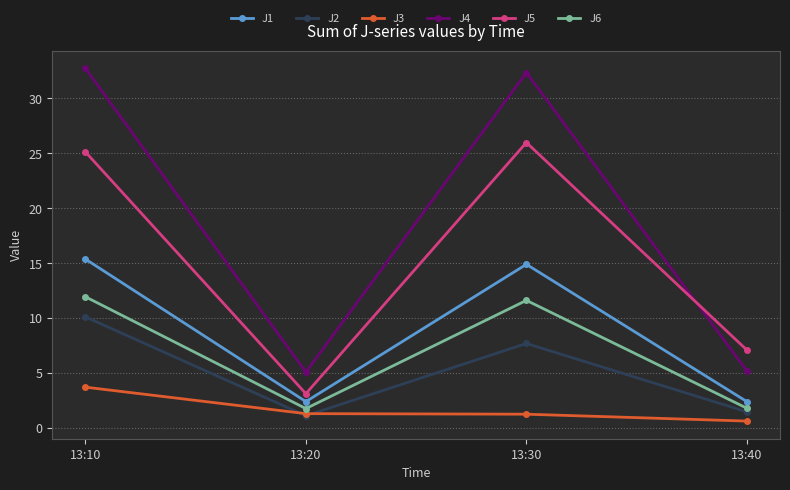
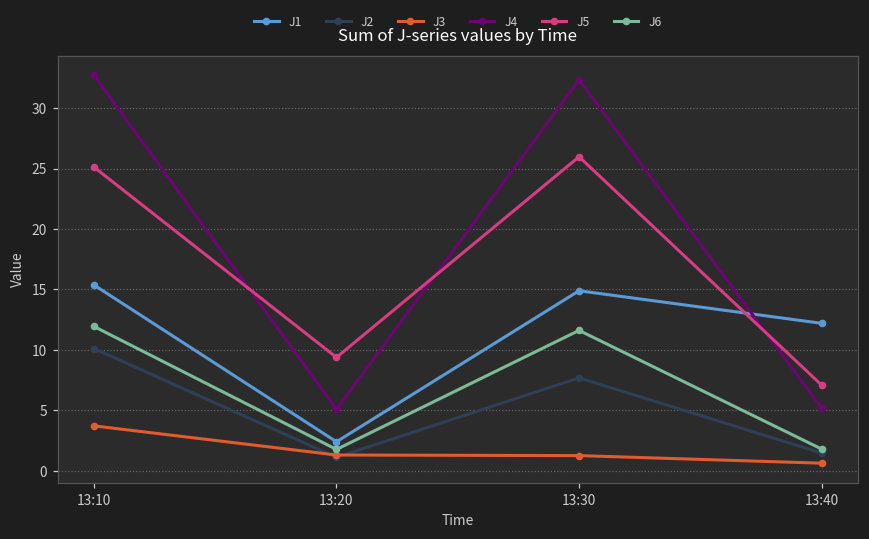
J5, 13:20: 3.1 -> 9.4
J1, 13:40: 2.4 -> 12.2
